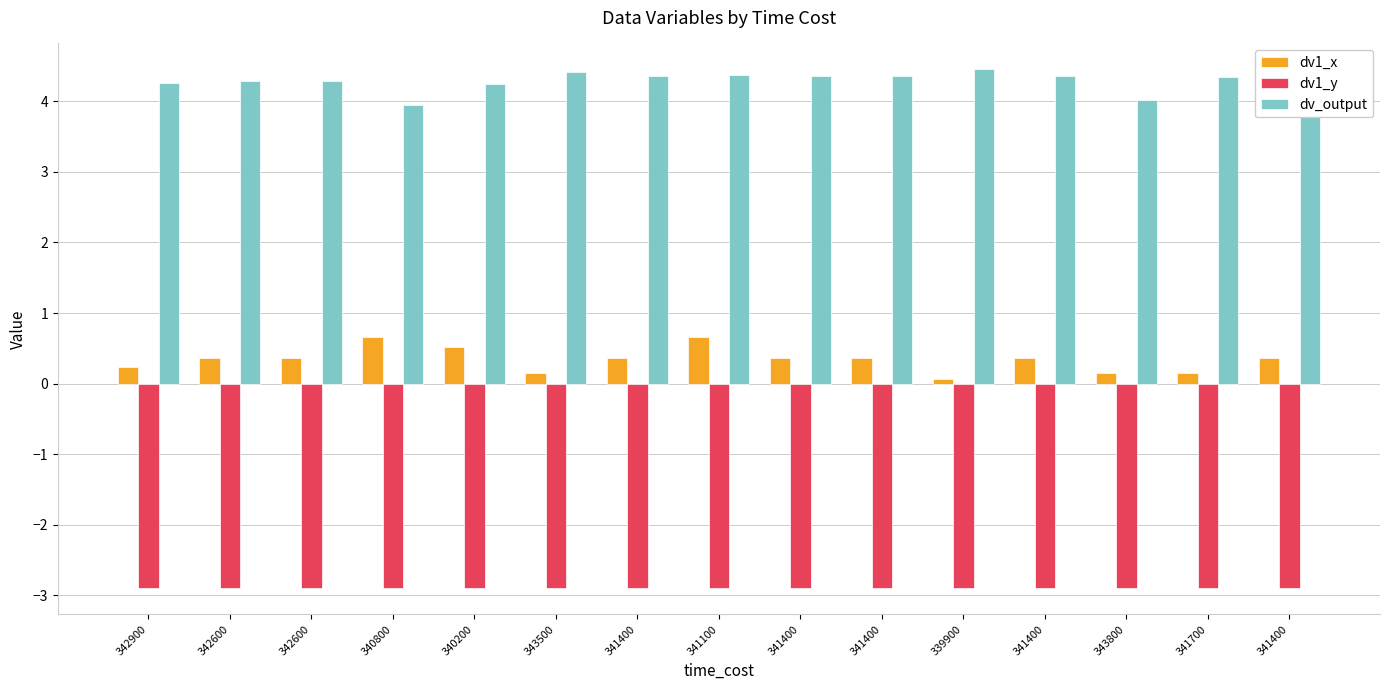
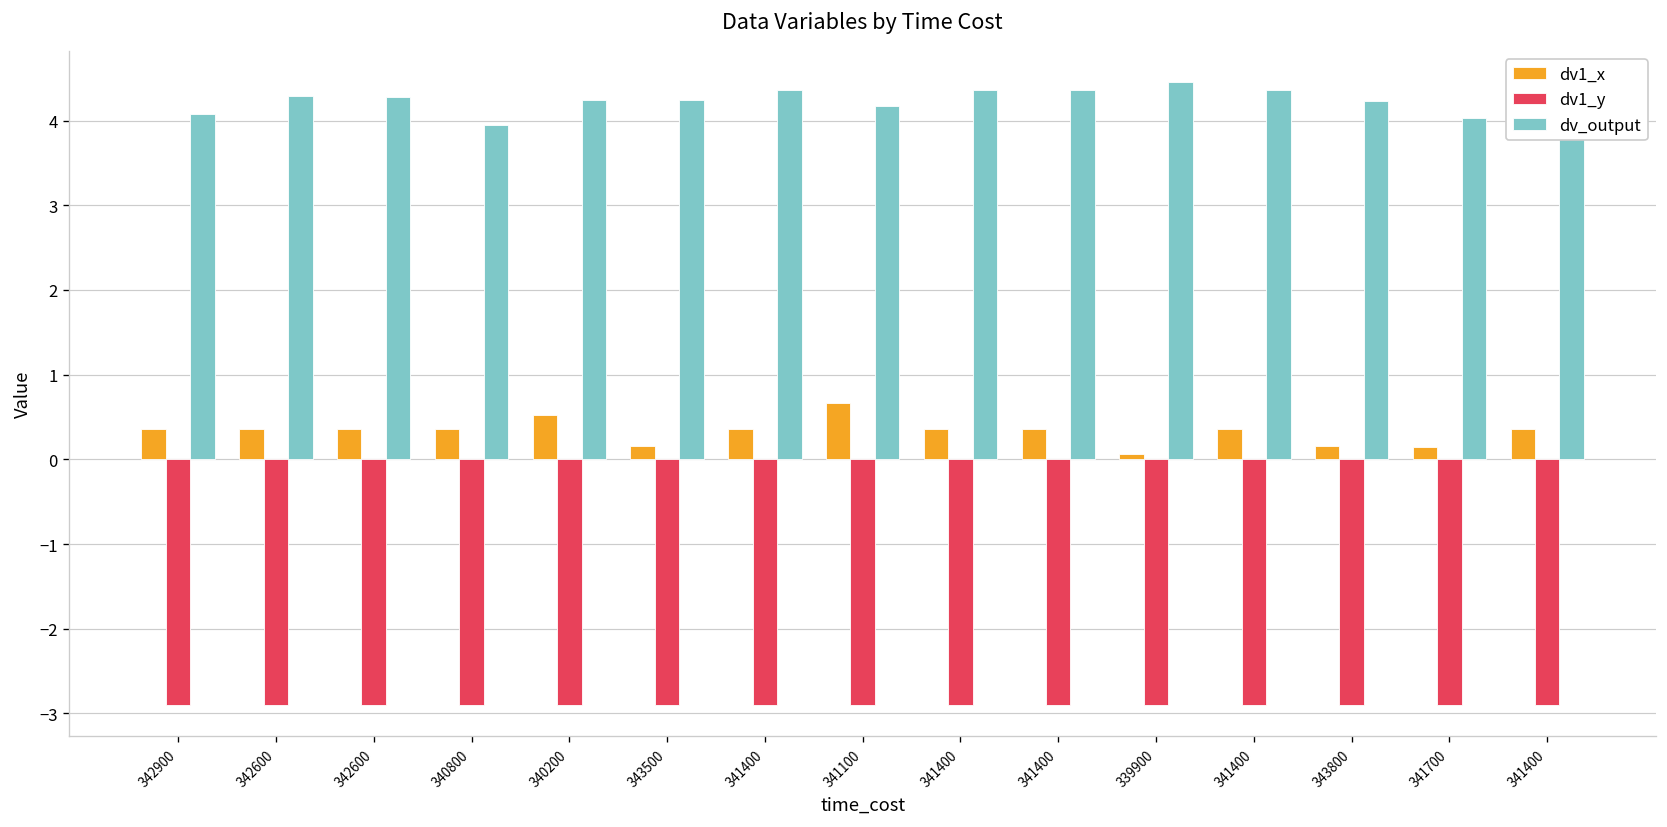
dv1_x, 342900: 0.2 -> 0.4
dv_output, 342900: 4.3 -> 4.1
dv1_x, 340800: 0.7 -> 0.4
dv_output, 343500: 4.4 -> 4.2
dv_output, 341100: 4.4 -> 4.2
dv_output, 343800: 4.0 -> 4.2
dv_output, 341700: 4.3 -> 4.0
